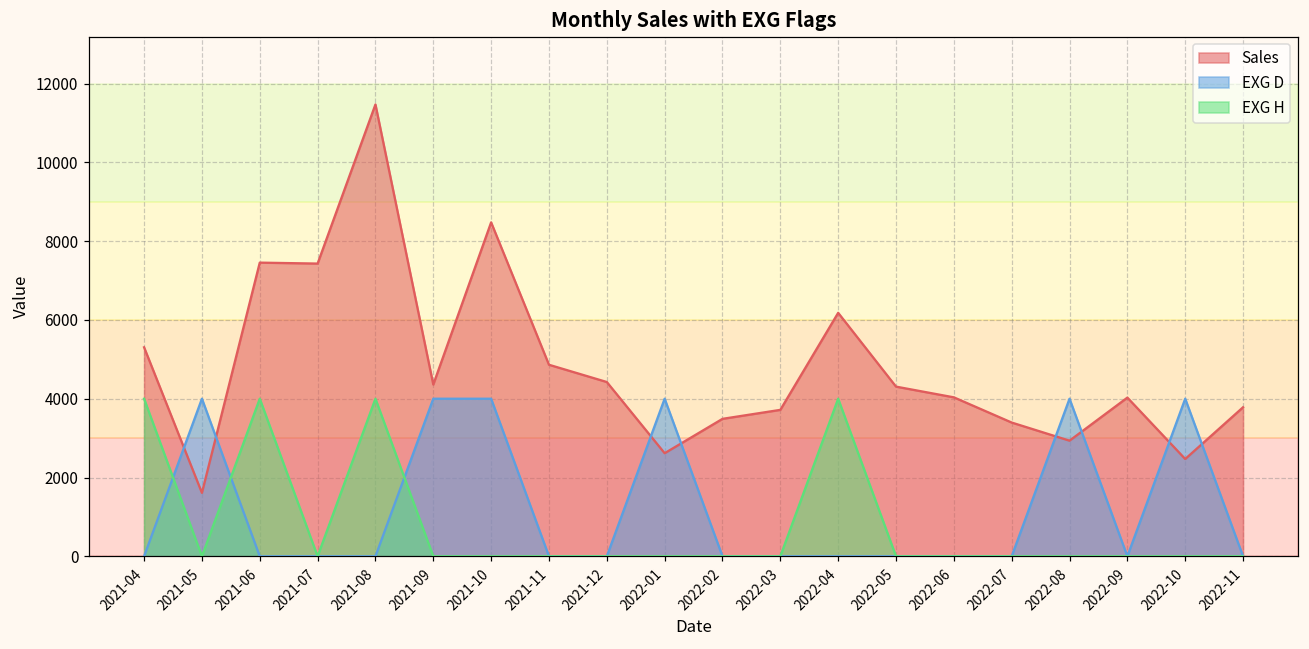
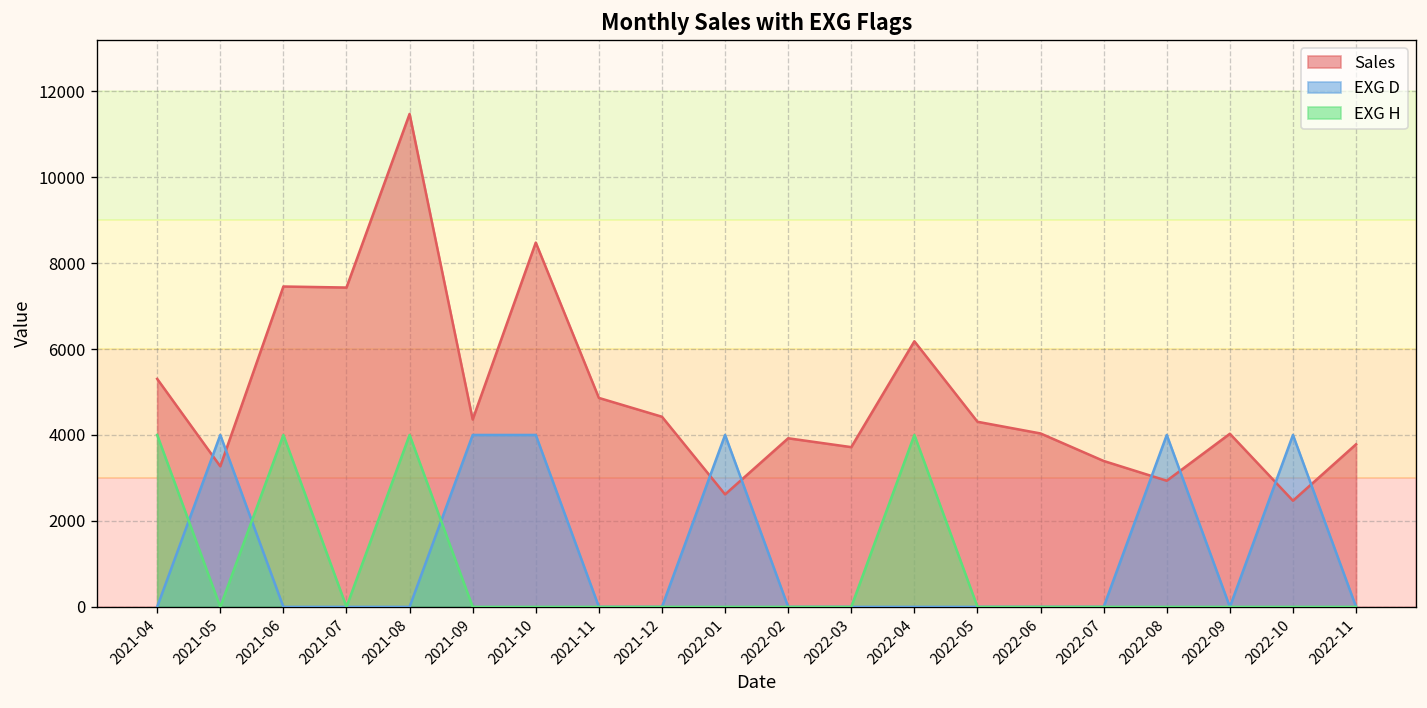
Sales, 2021-05: 1600 -> 3300
Sales, 2022-02: 3500 -> 3900
